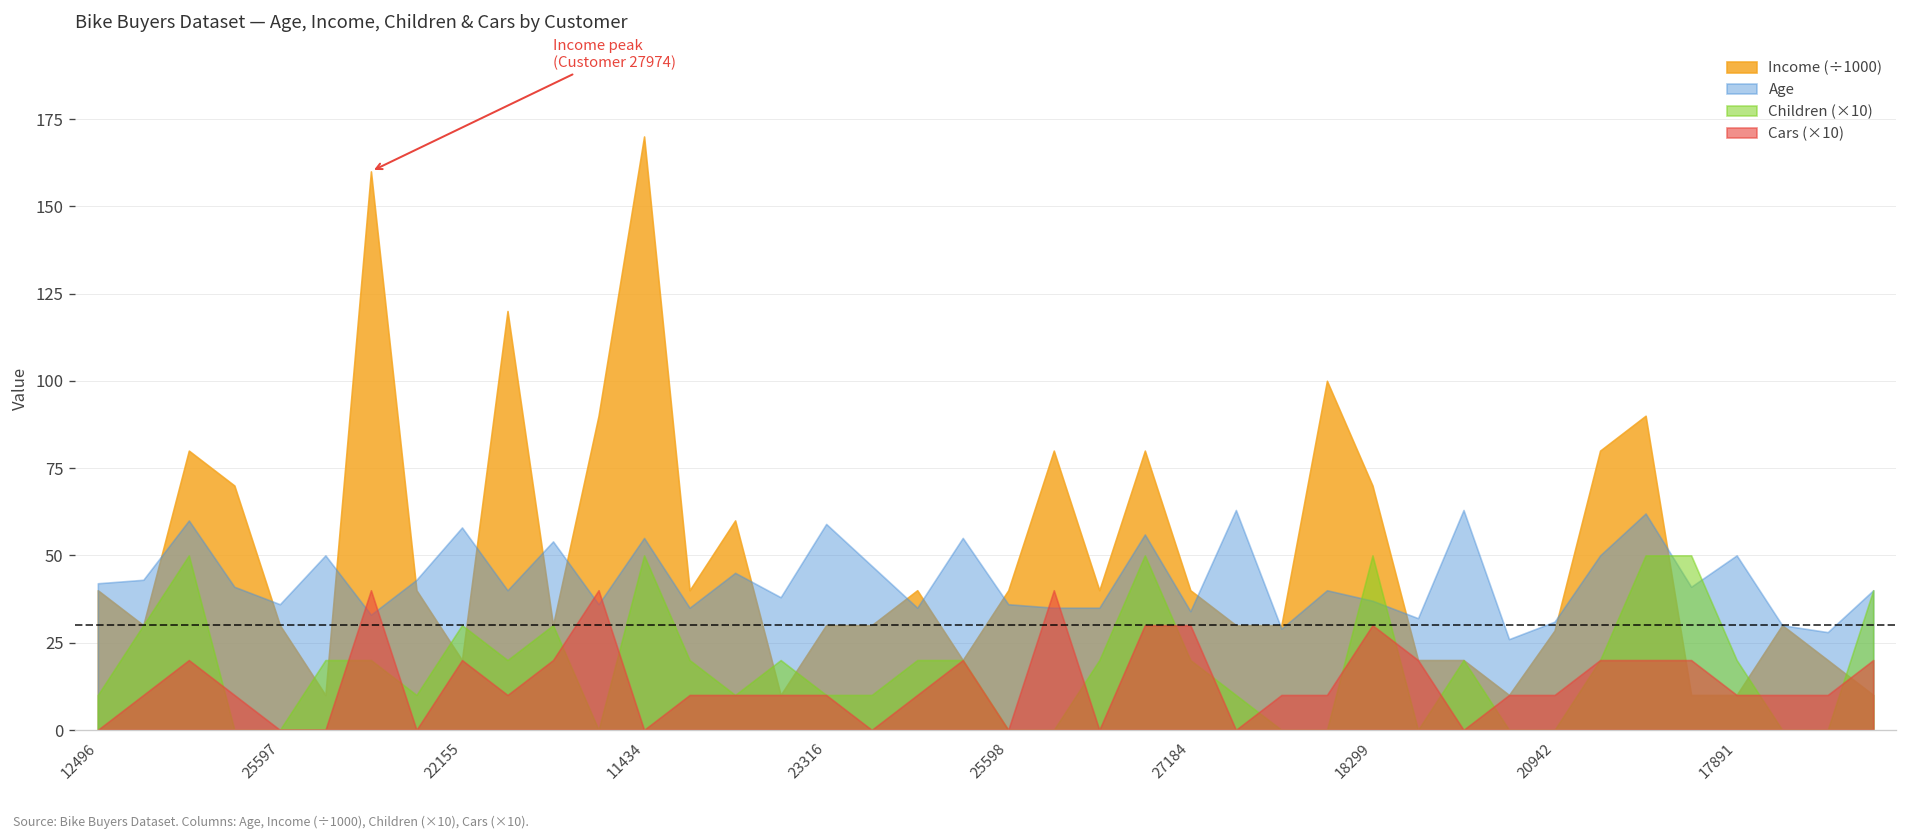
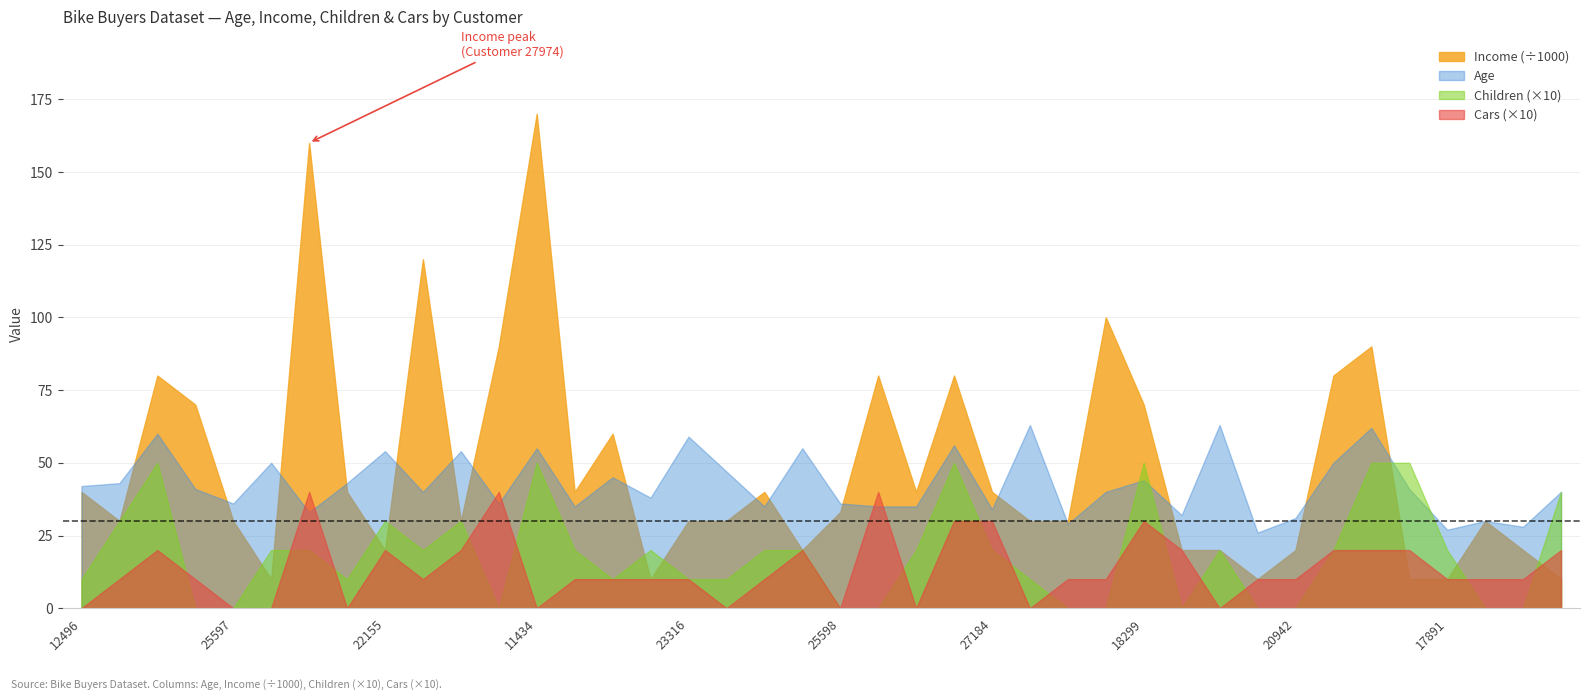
Age, 22155: 58 -> 54
Income (÷1000), 25598: 40 -> 33
Age, 18299: 37 -> 44
Income (÷1000), 20942: 28 -> 20
Age, 17891: 50 -> 27
